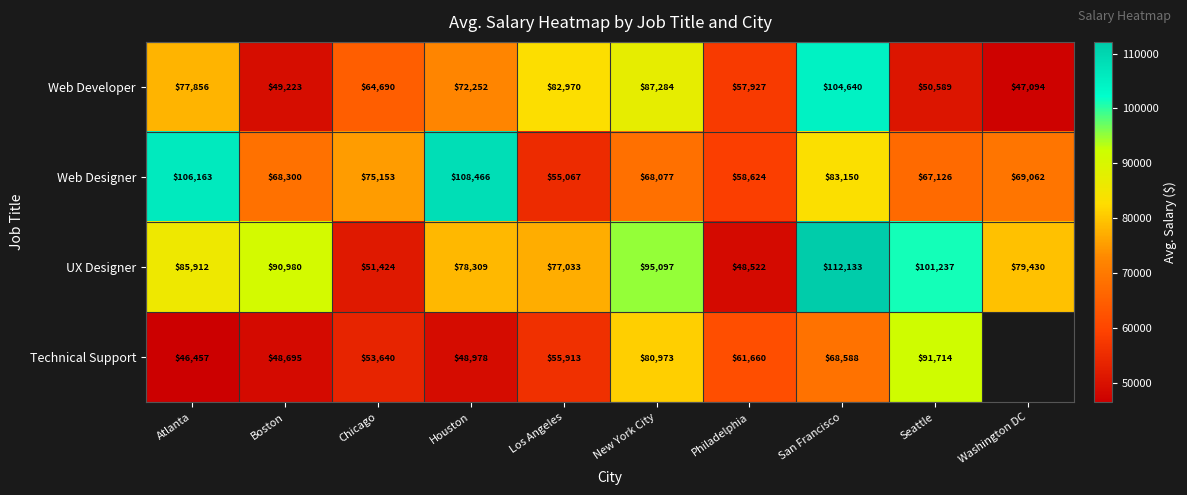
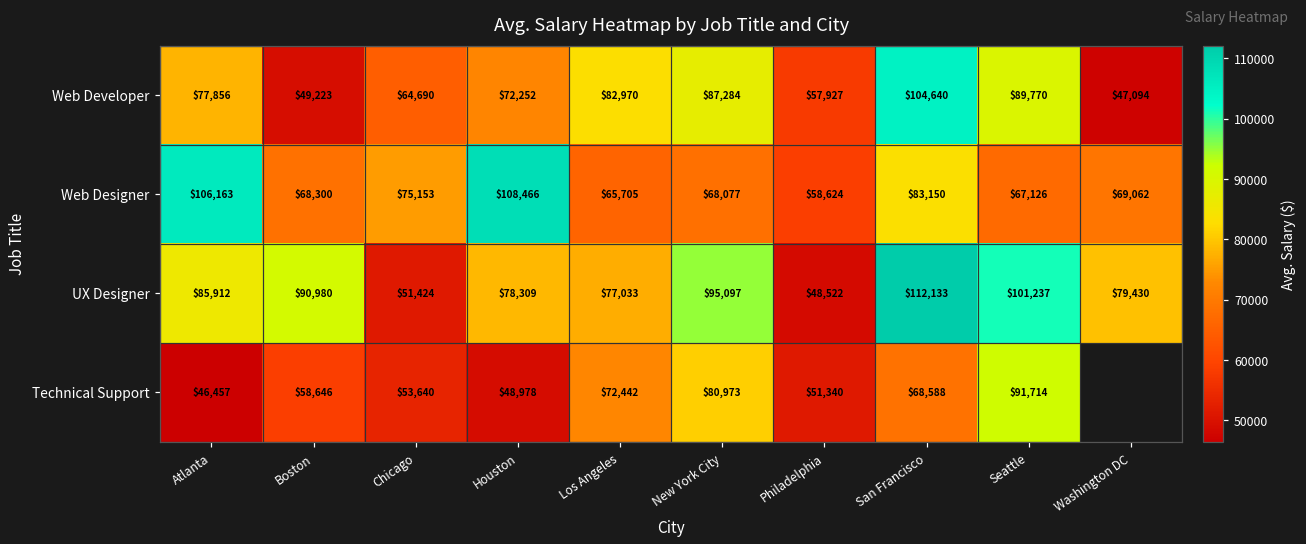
Web Developer, Seattle: $50,589 -> $89,770
Web Designer, Los Angeles: $55,067 -> $65,705
Technical Support, Boston: $48,695 -> $58,646
Technical Support, Los Angeles: $55,913 -> $72,442
Technical Support, Philadelphia: $61,660 -> $51,340
